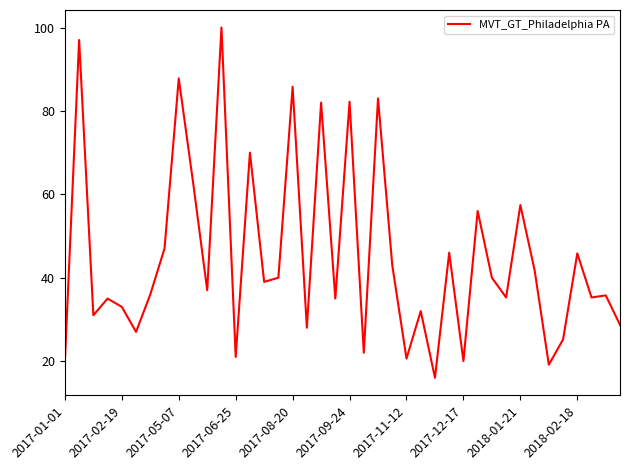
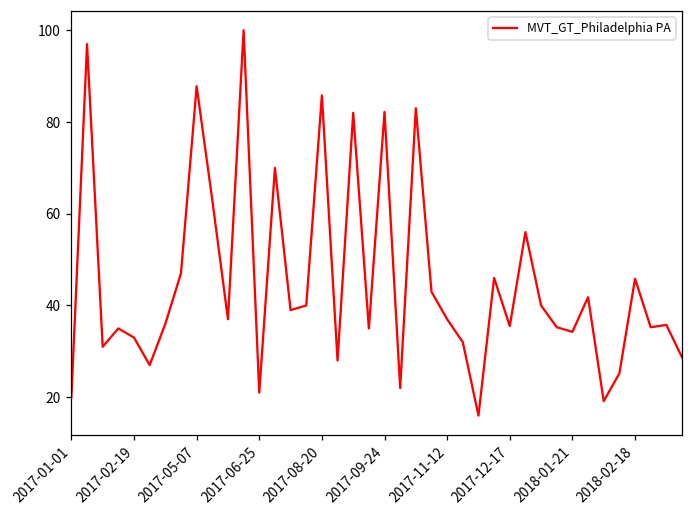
2017-11-12: 21 -> 37
2017-12-17: 20 -> 36
2018-01-21: 57 -> 34
